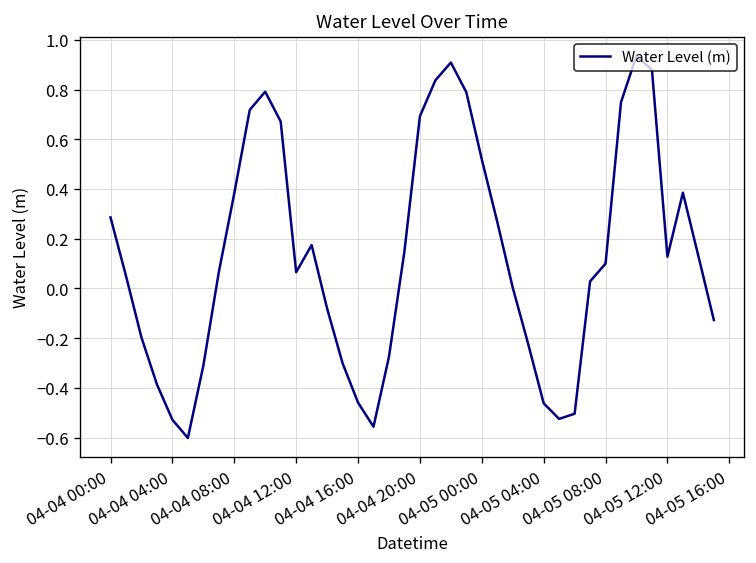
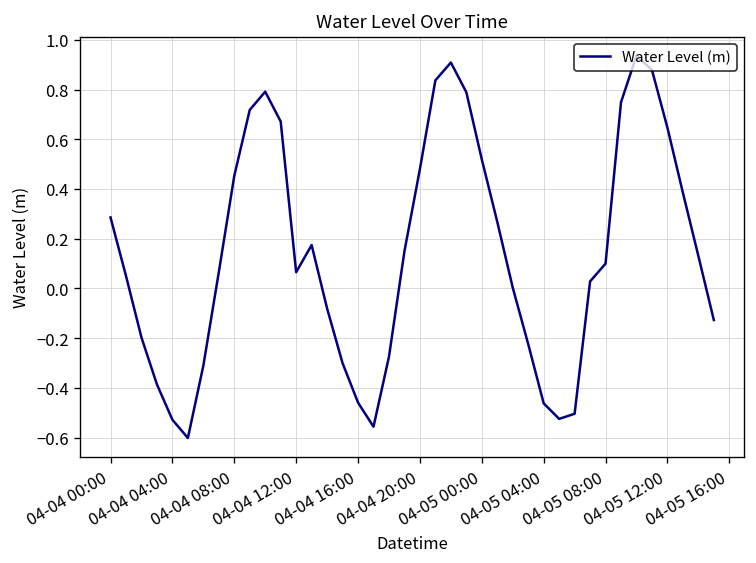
04-04 08:00: 0.38 -> 0.45
04-04 20:00: 0.69 -> 0.48
04-05 12:00: 0.13 -> 0.65
